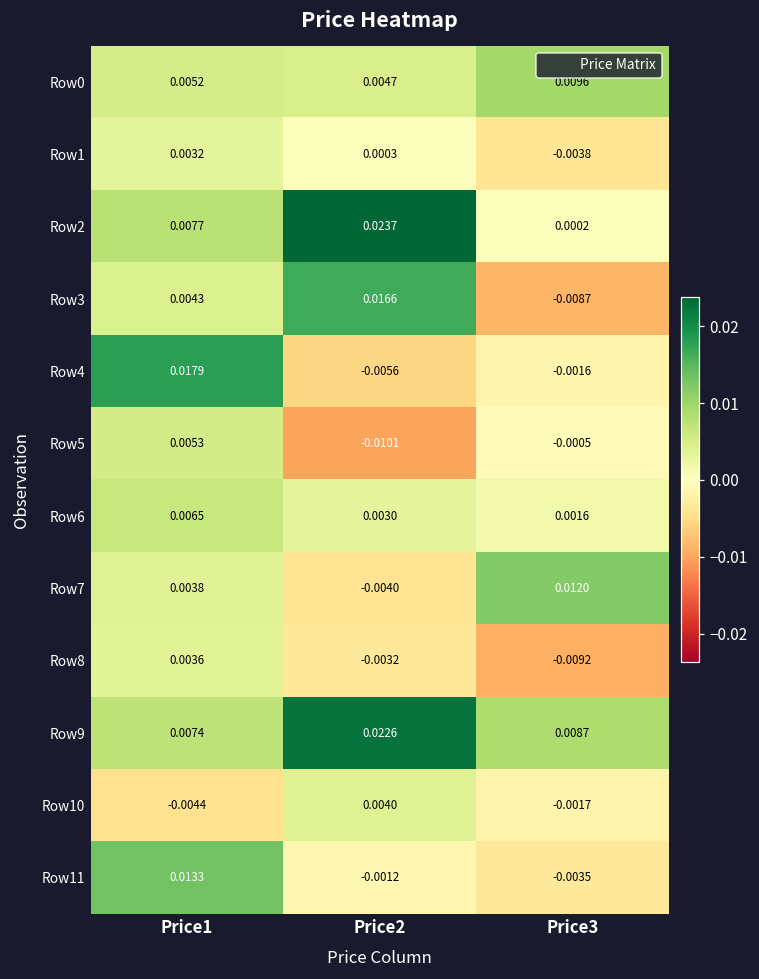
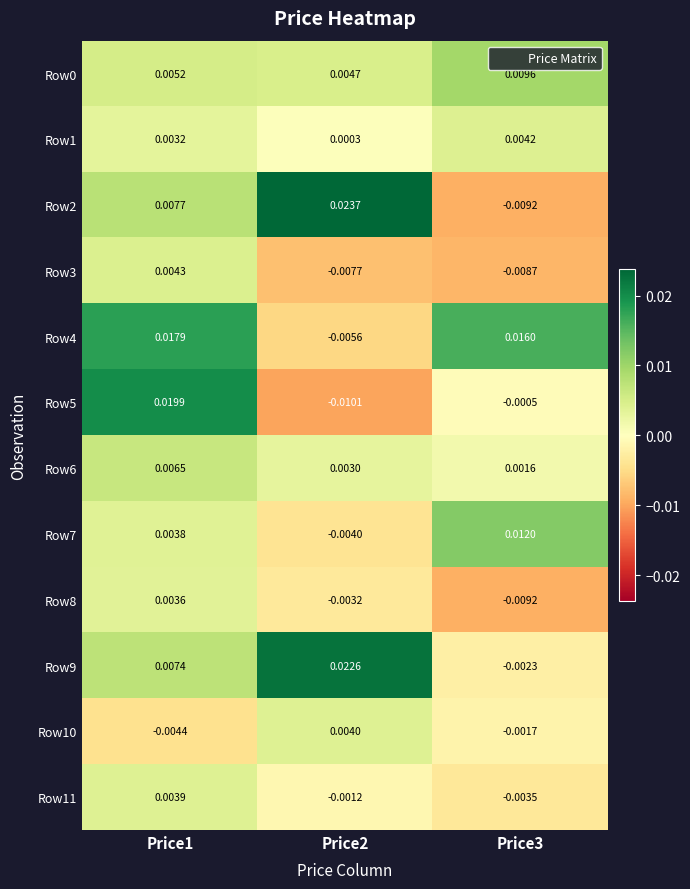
Row1, Price3: -0.0038 -> 0.0042
Row2, Price3: 0.0002 -> -0.0092
Row3, Price2: 0.0166 -> -0.0077
Row4, Price3: -0.0016 -> 0.0160
Row5, Price1: 0.0053 -> 0.0199
Row9, Price3: 0.0087 -> -0.0023
Row11, Price1: 0.0133 -> 0.0039
